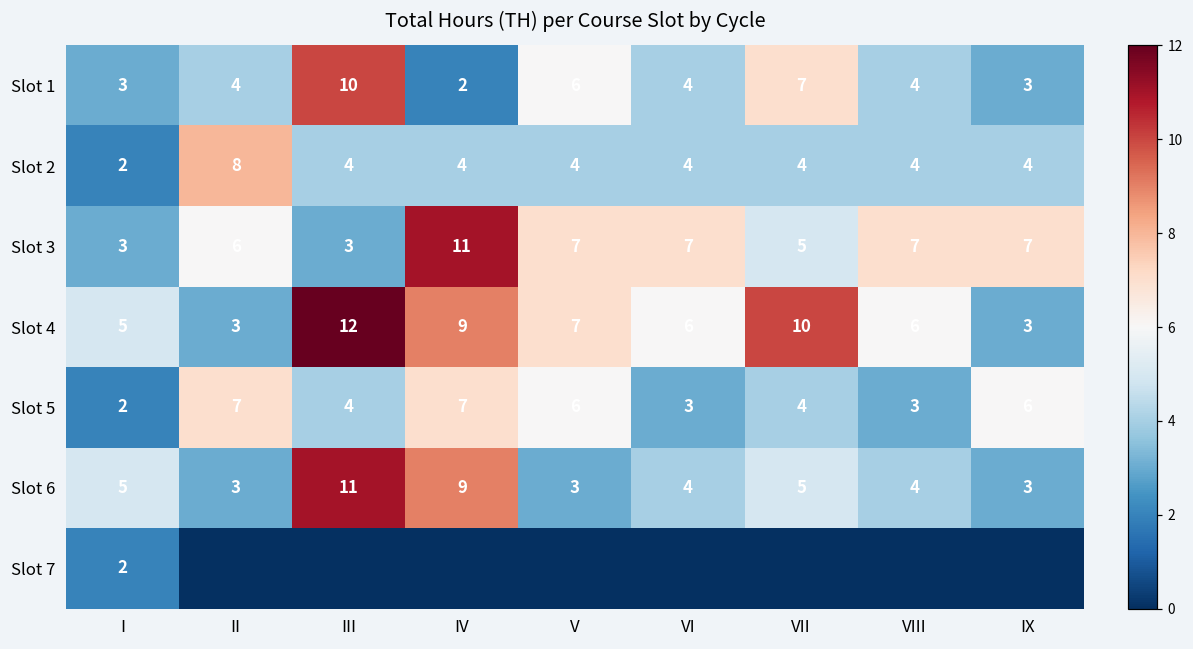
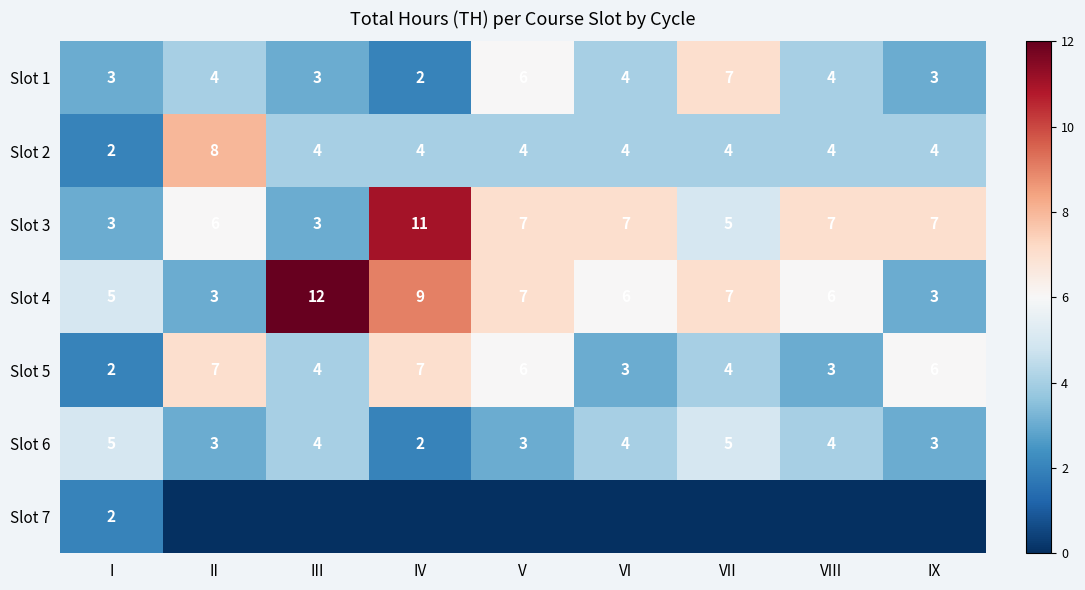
Slot 1, III: 10 -> 3
Slot 4, VII: 10 -> 7
Slot 6, III: 11 -> 4
Slot 6, IV: 9 -> 2
